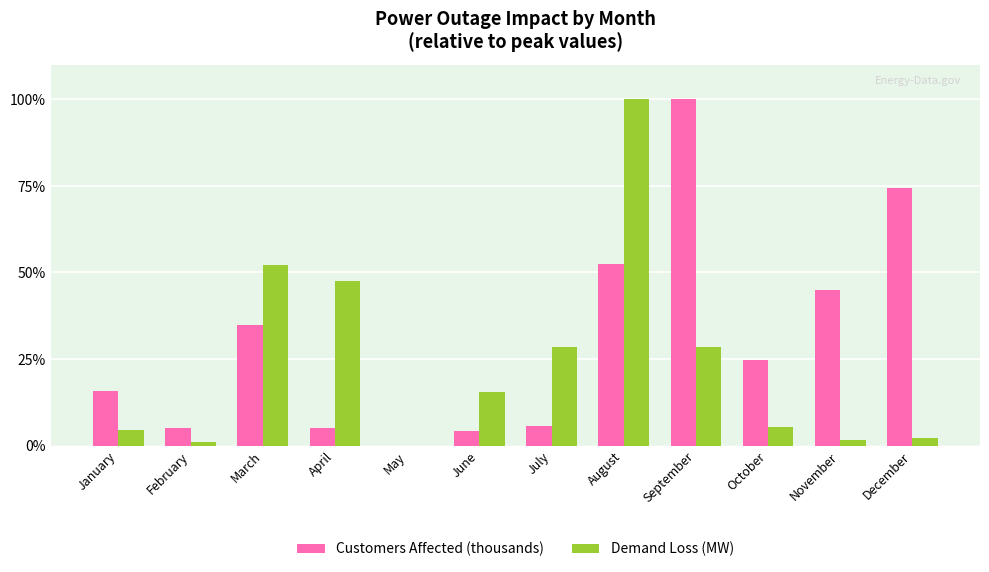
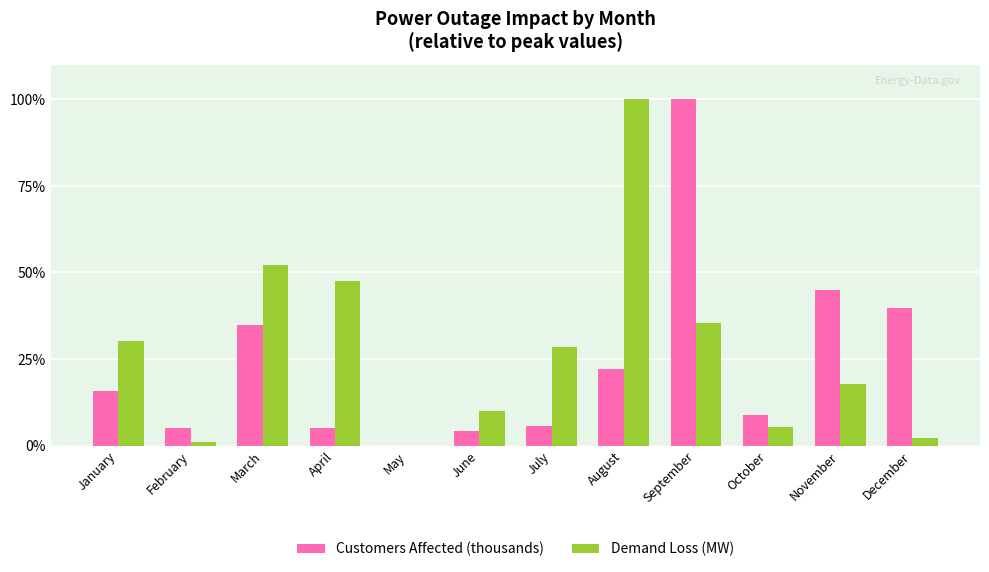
Demand Loss (MW), January: 4% -> 30%
Demand Loss (MW), June: 15% -> 10%
Customers Affected (thousands), August: 52% -> 22%
Demand Loss (MW), September: 28% -> 35%
Customers Affected (thousands), October: 25% -> 9%
Demand Loss (MW), November: 2% -> 18%
Customers Affected (thousands), December: 74% -> 40%
